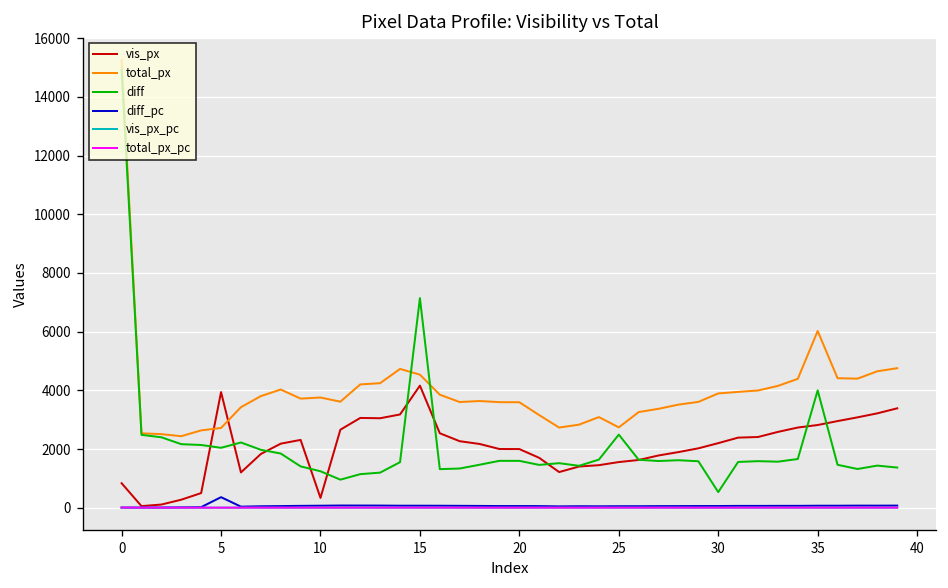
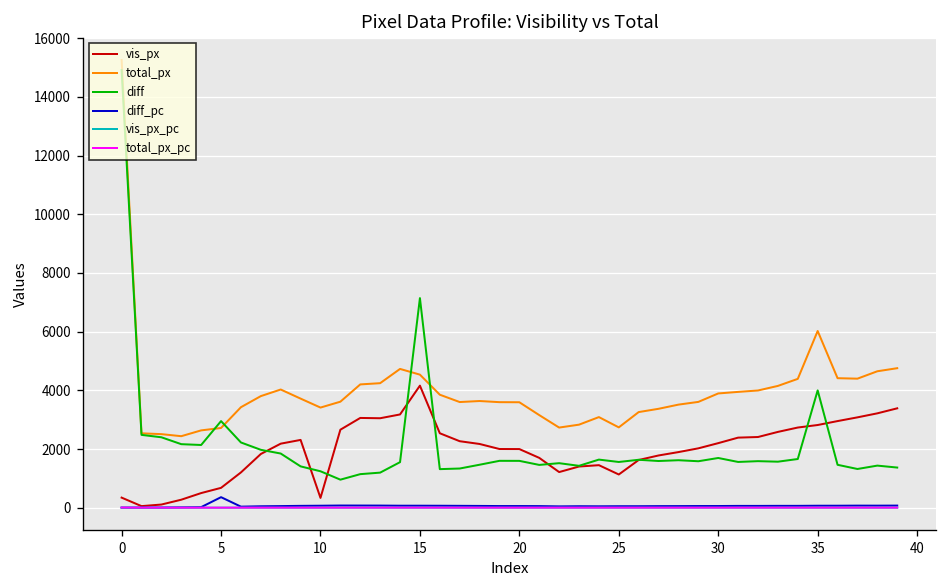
vis_px, 0: 800 -> 300
vis_px, 5: 3900 -> 700
diff, 5: 2000 -> 3000
total_px, 10: 3800 -> 3400
vis_px, 25: 1600 -> 1100
diff, 25: 2500 -> 1600
diff, 30: 500 -> 1700
